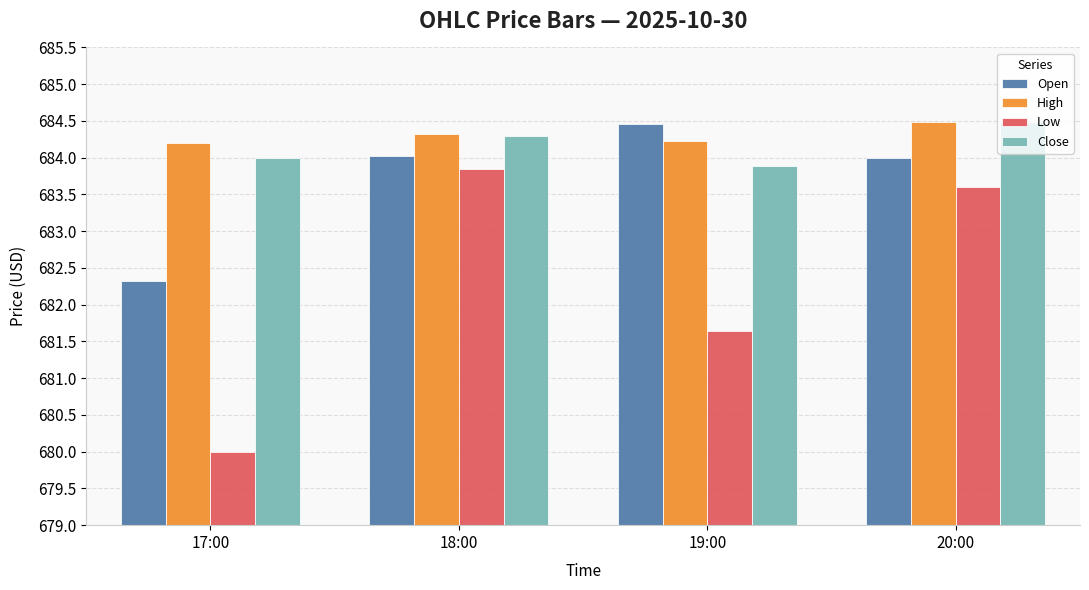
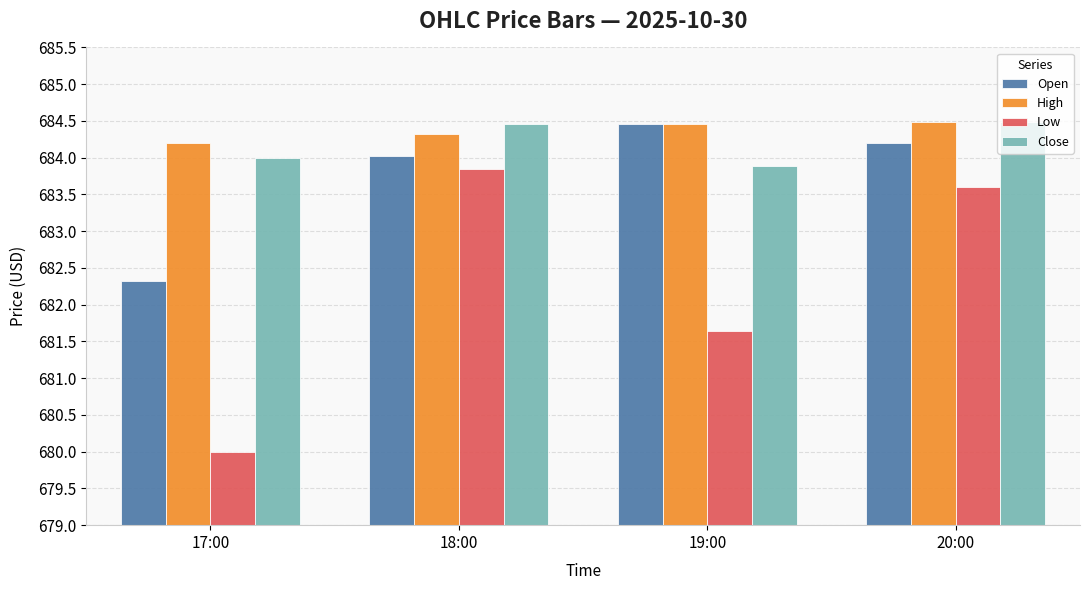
Close, 18:00: 684.3 -> 684.5
High, 19:00: 684.2 -> 684.5
Open, 20:00: 684.0 -> 684.2
